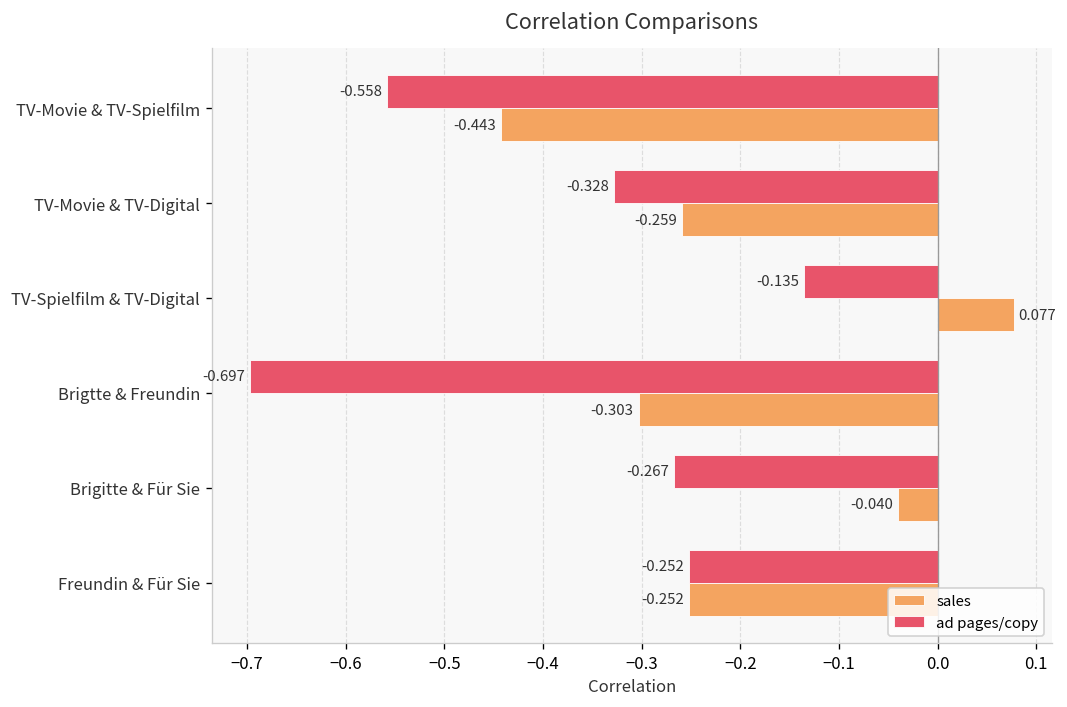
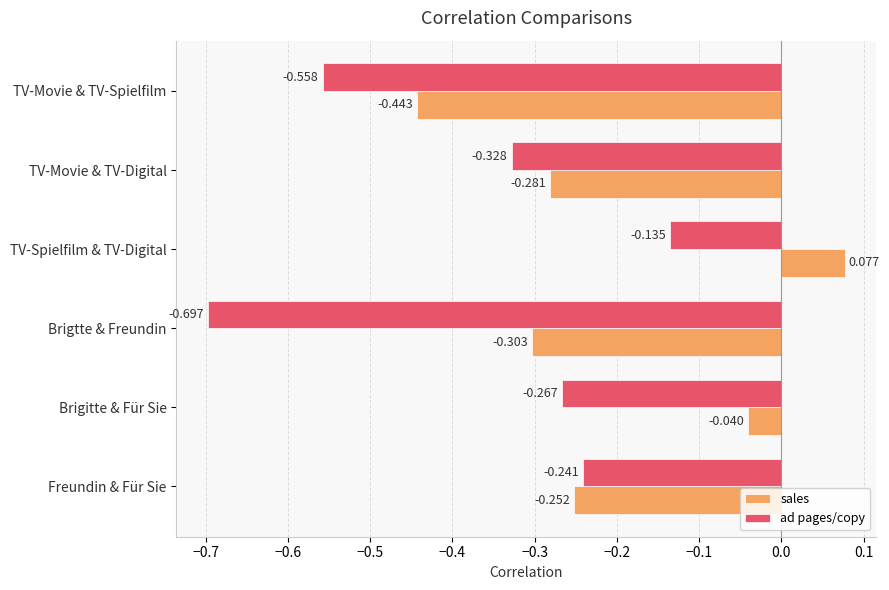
sales, TV-Movie & TV-Digital: -0.259 -> -0.281
ad pages/copy, Freundin & Für Sie: -0.252 -> -0.241
